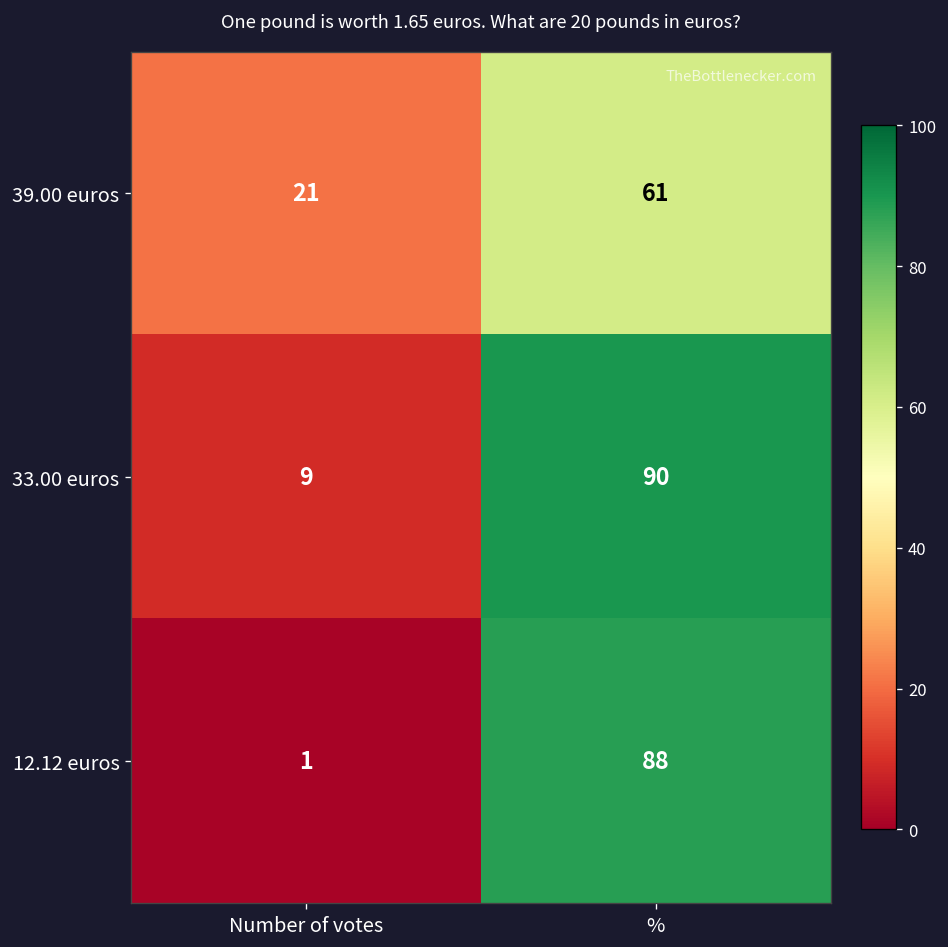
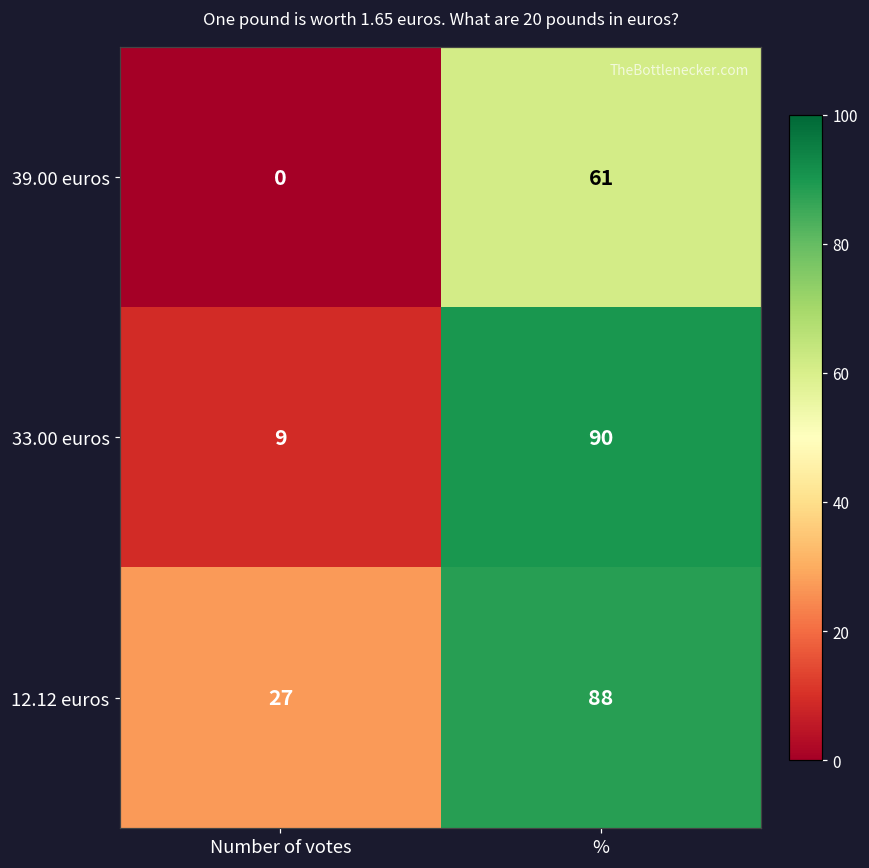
39.00 euros, Number of votes: 21 -> 0
12.12 euros, Number of votes: 1 -> 27
